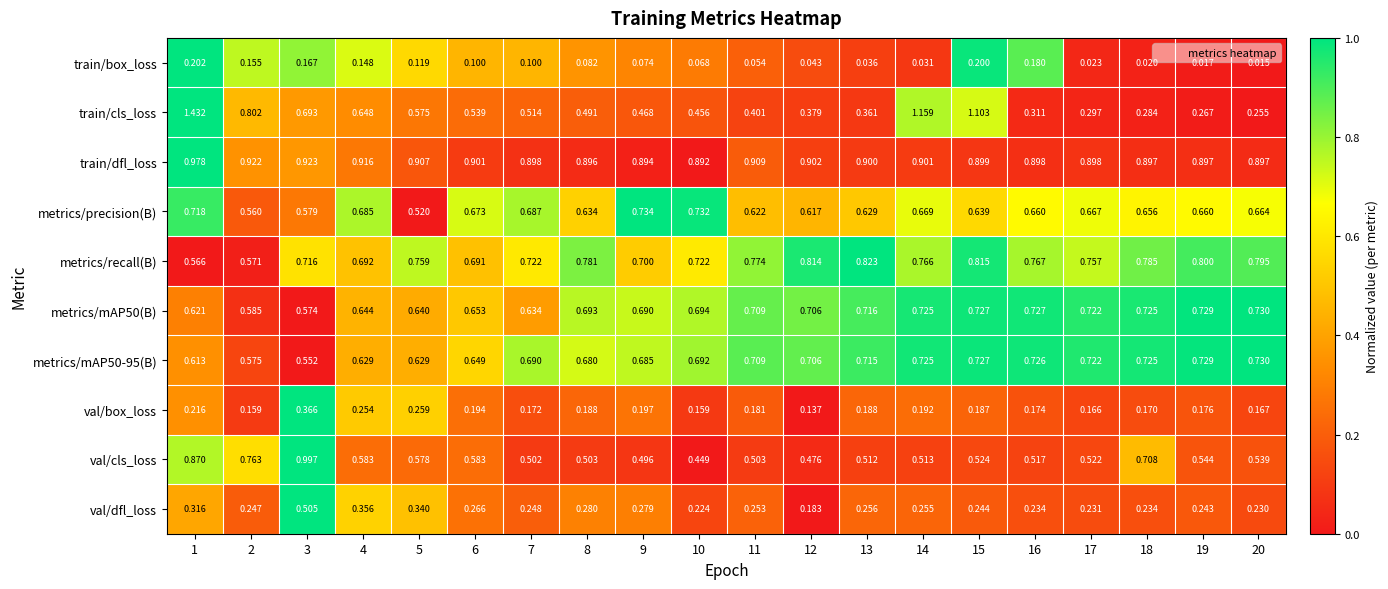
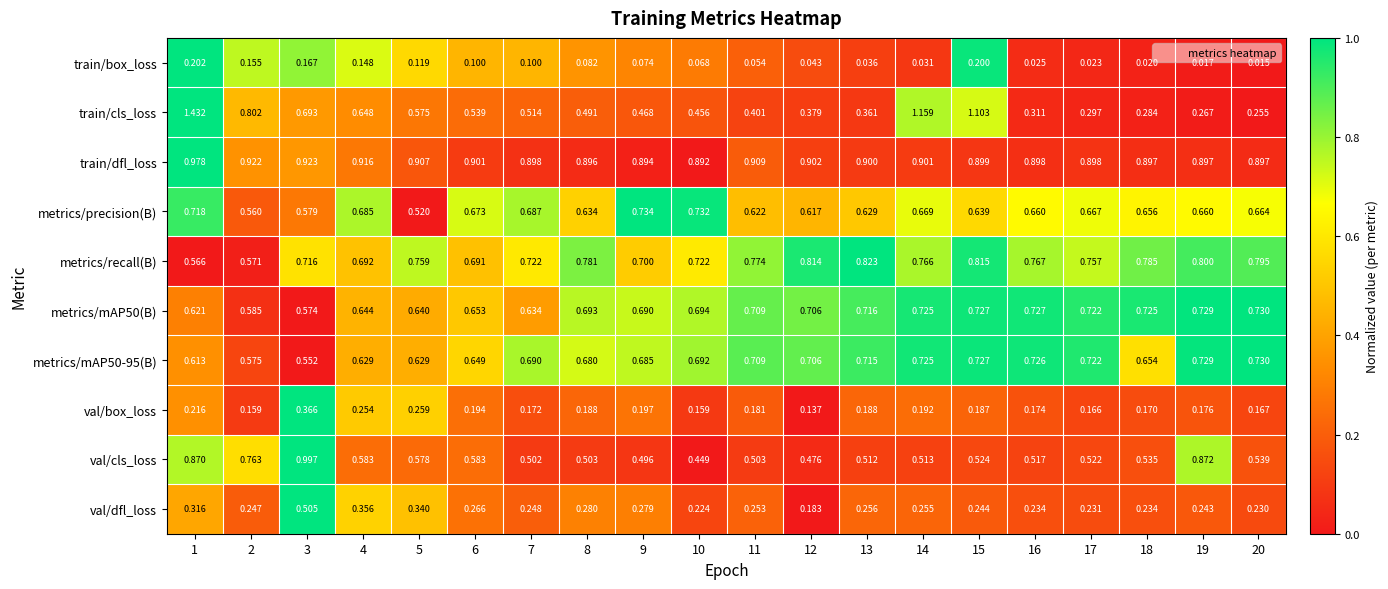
train/box_loss, 16: 0.180 -> 0.025
metrics/mAP50-95(B), 18: 0.725 -> 0.654
val/cls_loss, 18: 0.708 -> 0.535
val/cls_loss, 19: 0.544 -> 0.872
